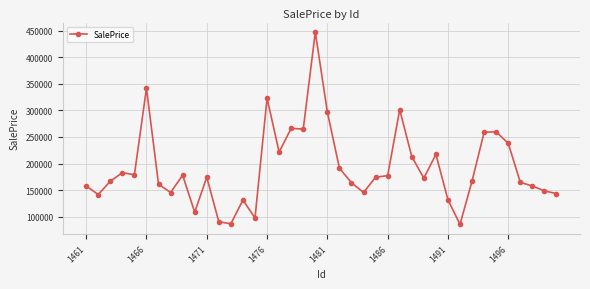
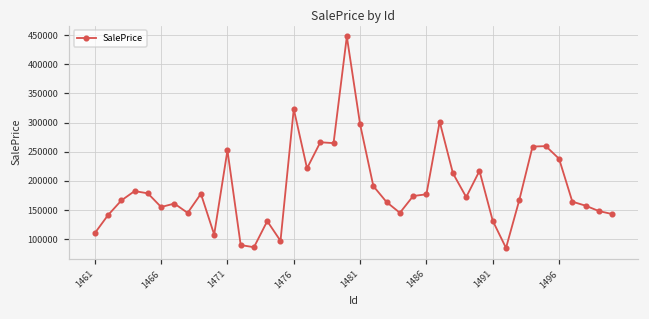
1461: 160000 -> 110000
1466: 340000 -> 160000
1471: 170000 -> 250000
